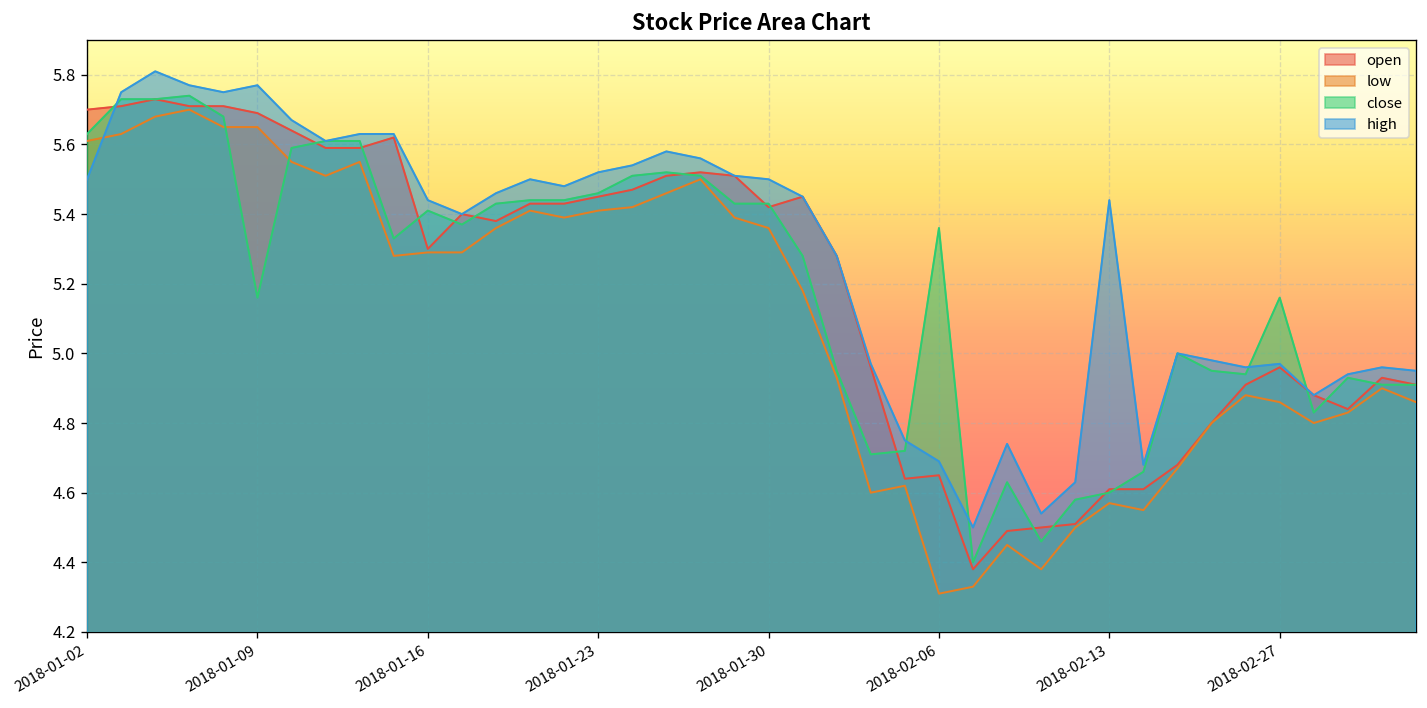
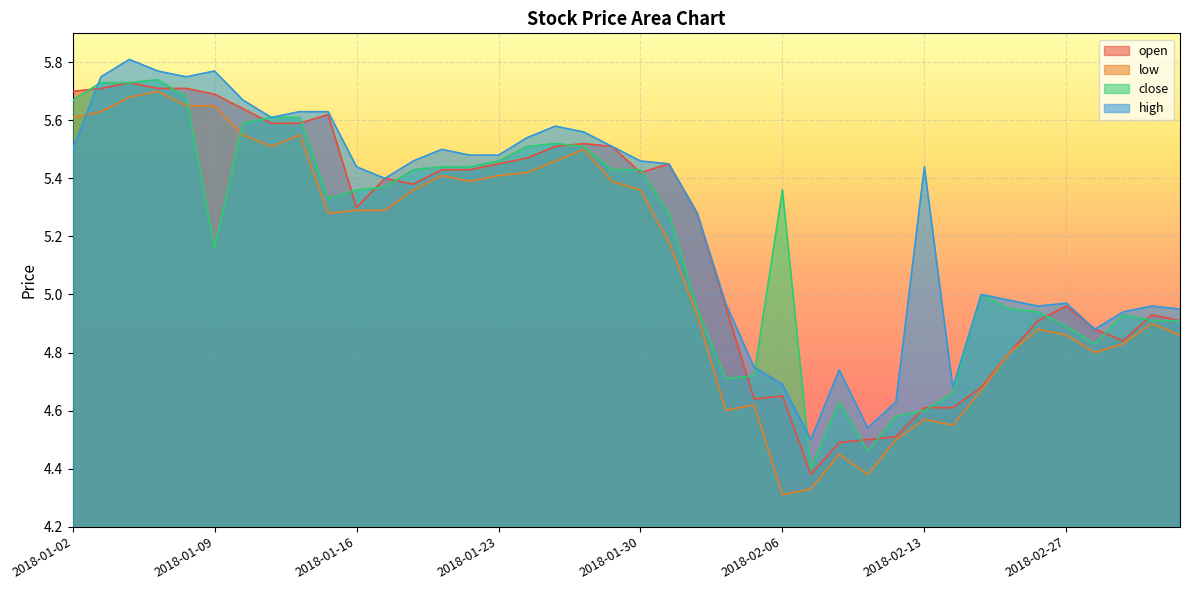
close, 2018-01-02: 5.63 -> 5.67
close, 2018-01-16: 5.41 -> 5.36
high, 2018-01-23: 5.52 -> 5.48
high, 2018-01-30: 5.50 -> 5.46
close, 2018-02-27: 5.16 -> 4.89
